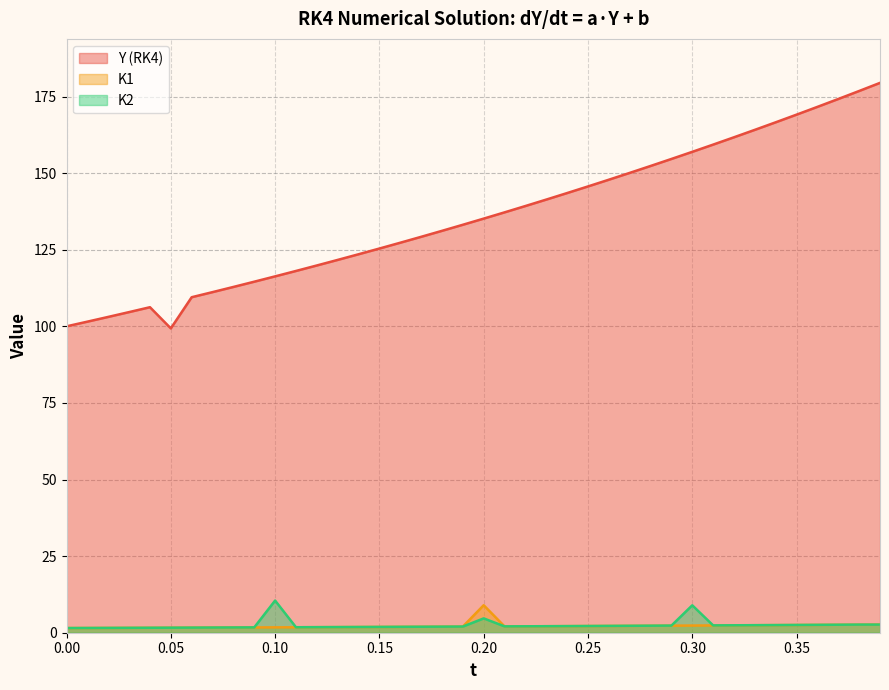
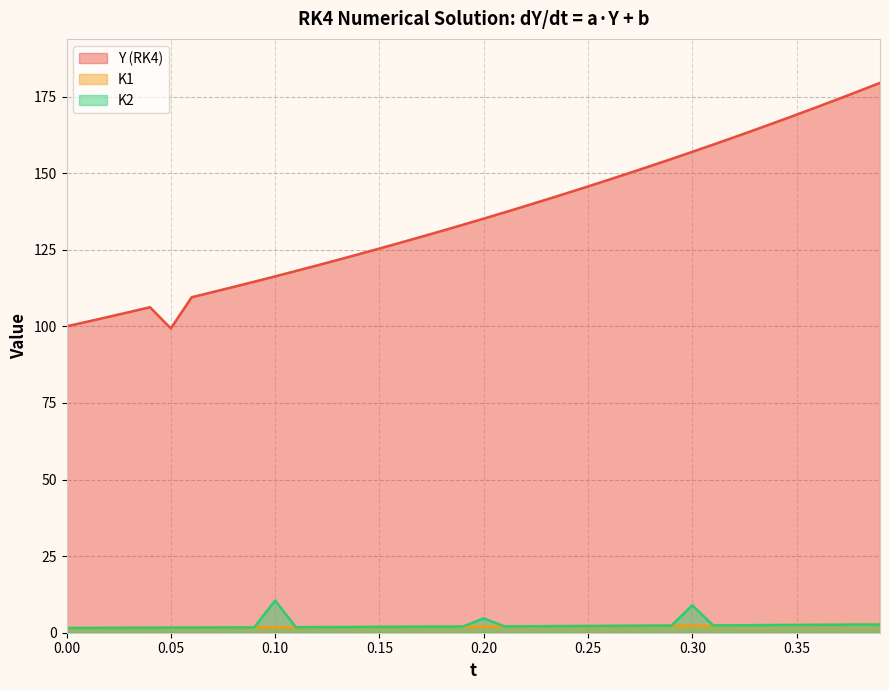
K1, 0.20: 9 -> 2
